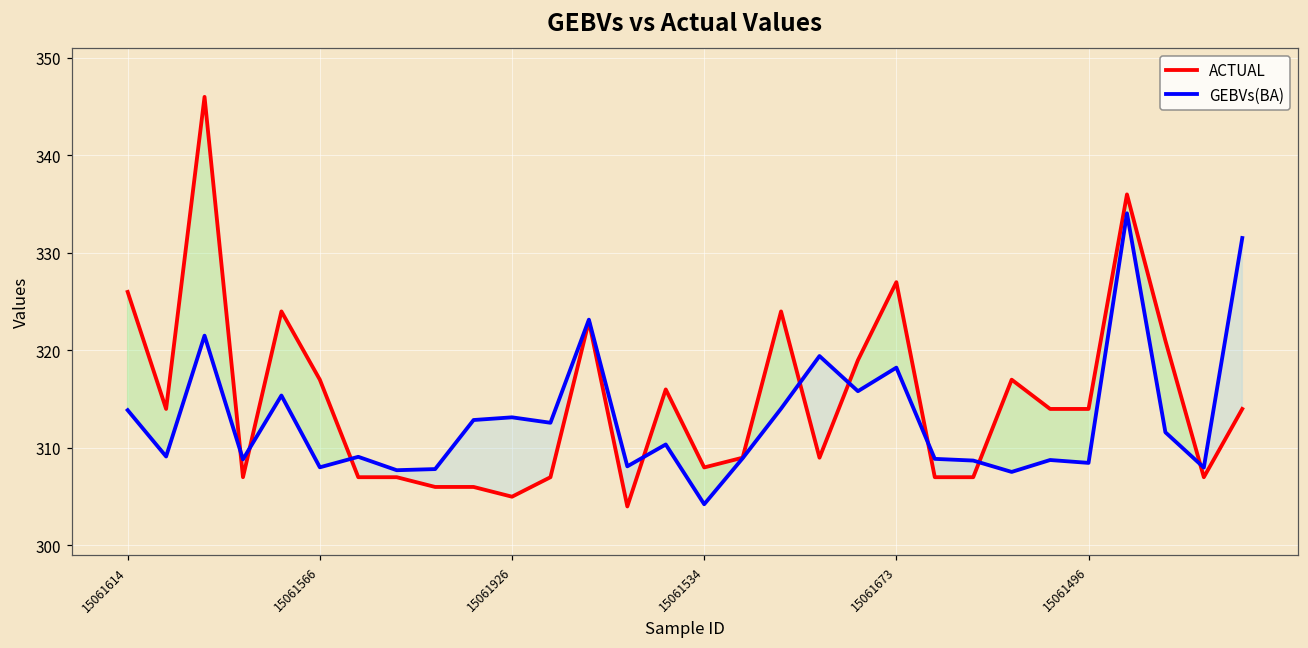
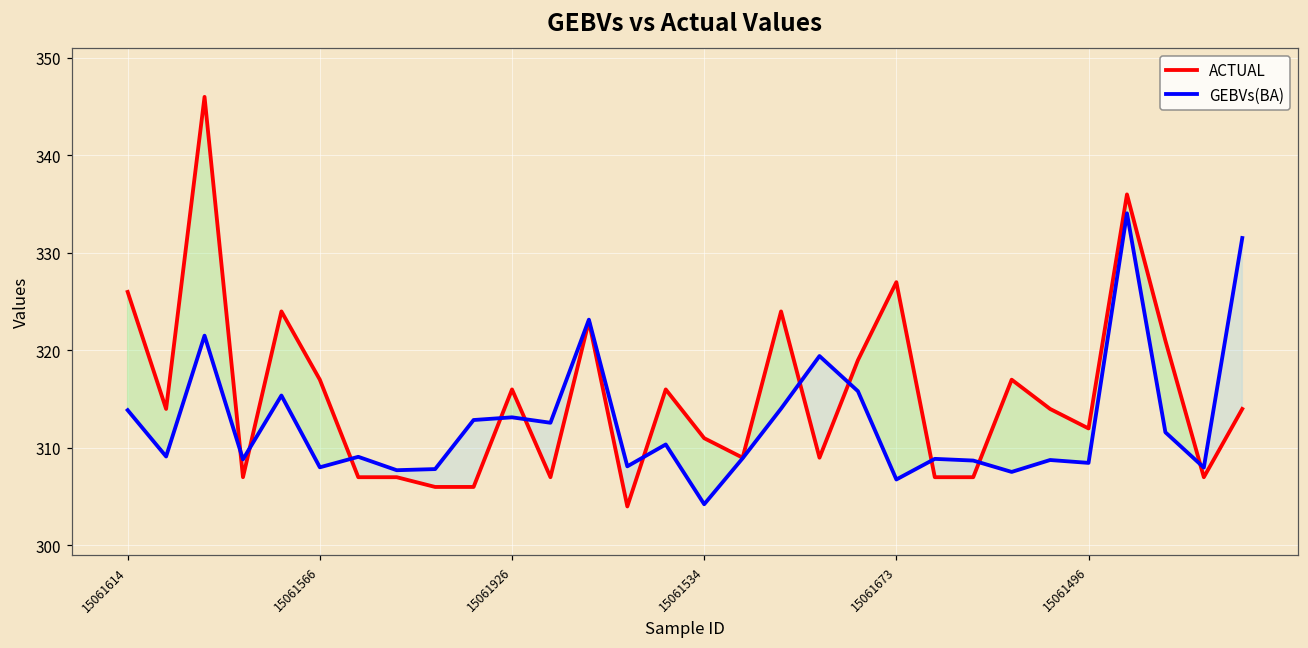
ACTUAL, 15061926: 305 -> 316
ACTUAL, 15061534: 308 -> 311
GEBVs(BA), 15061673: 318 -> 307
ACTUAL, 15061496: 314 -> 312
